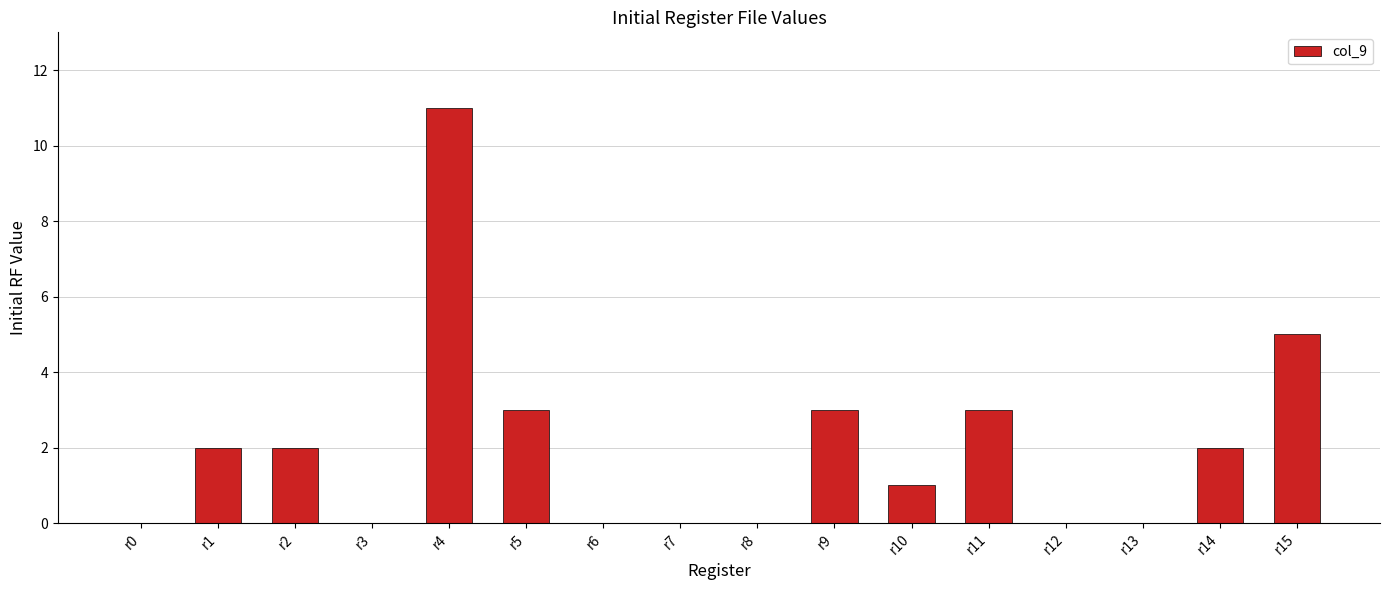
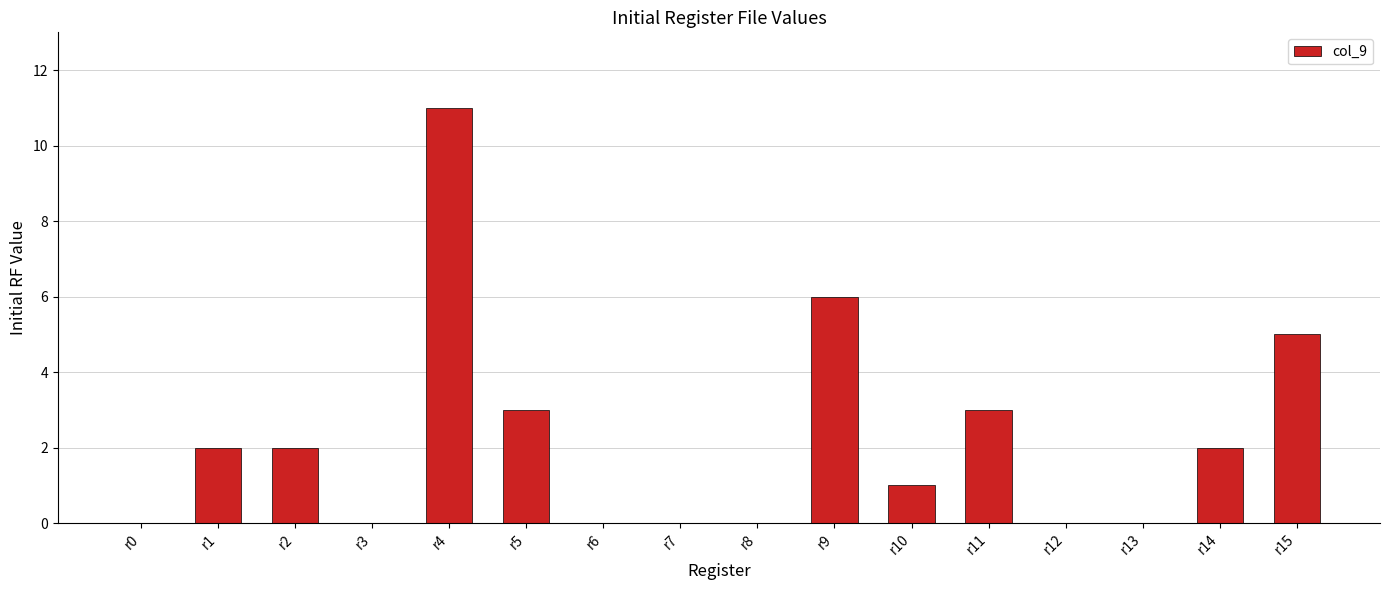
r9: 3 -> 6
